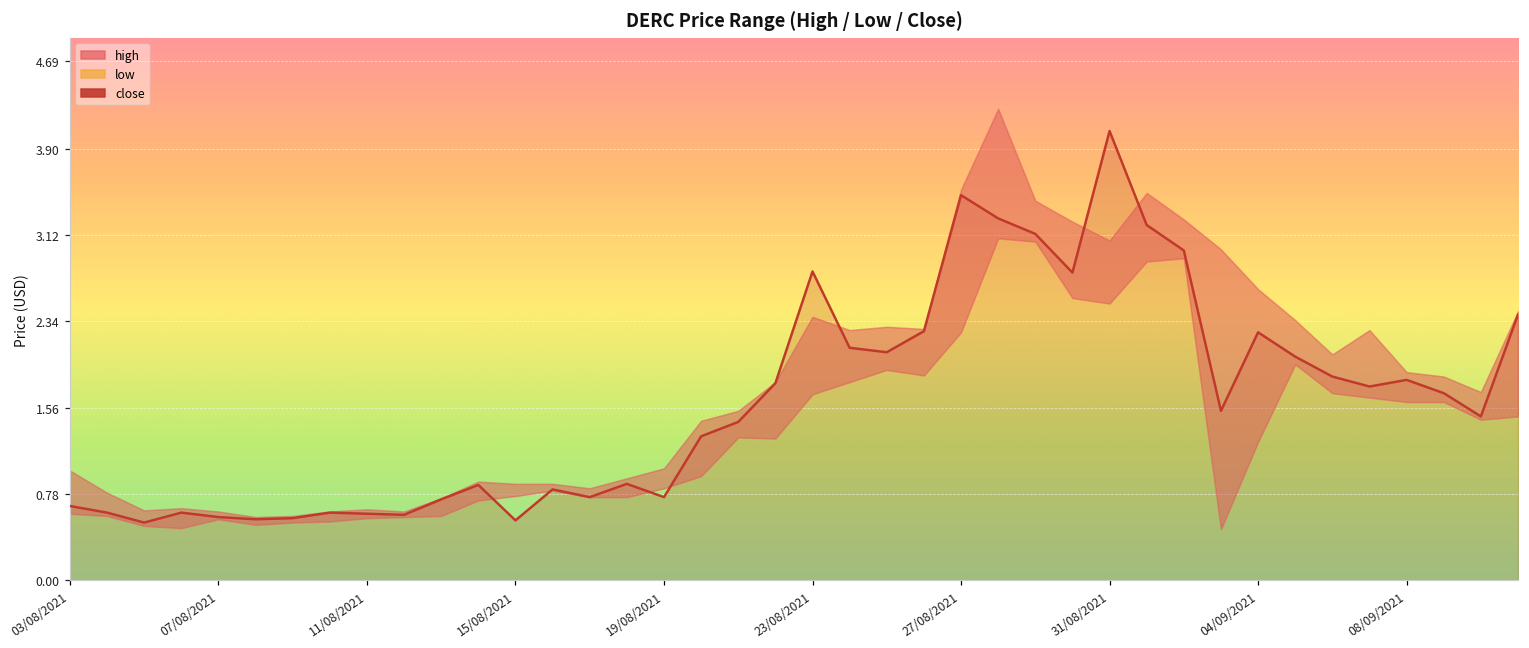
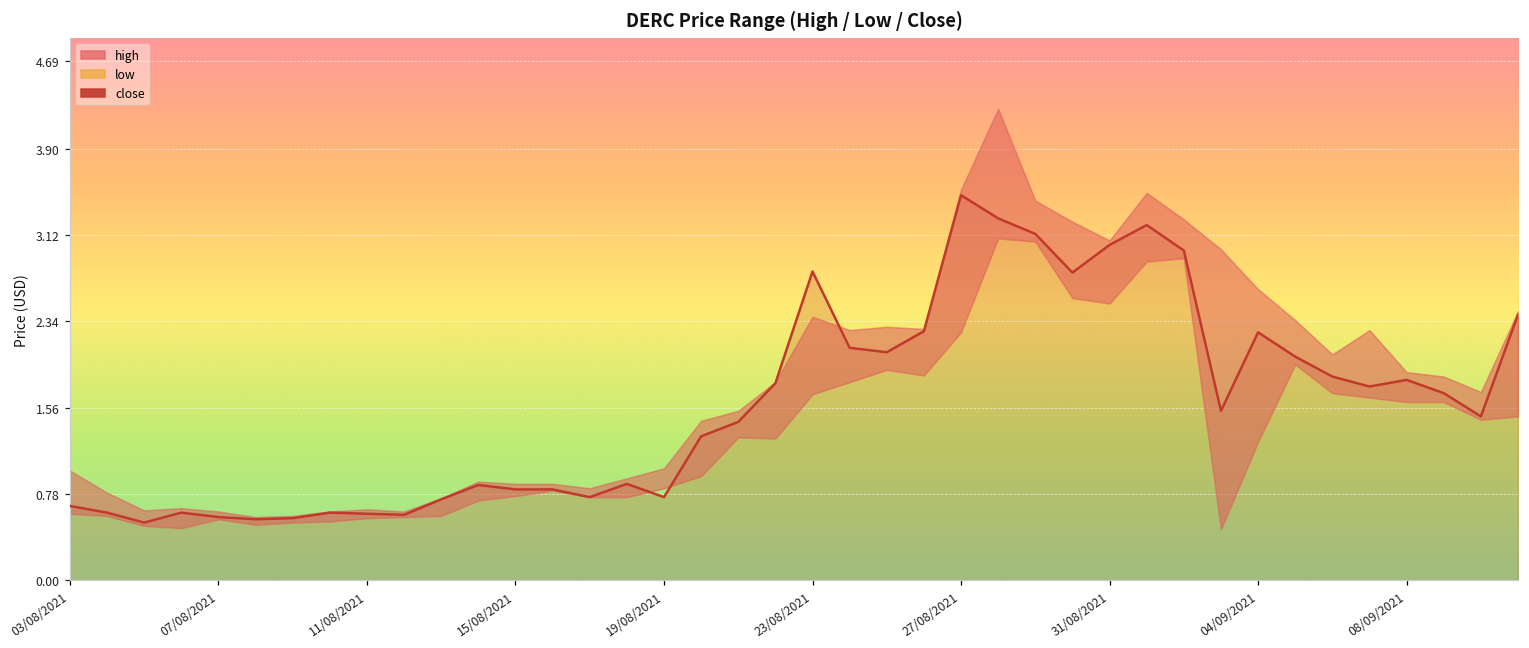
close, 15/08/2021: 0.54 -> 0.82
close, 31/08/2021: 4.06 -> 3.03
